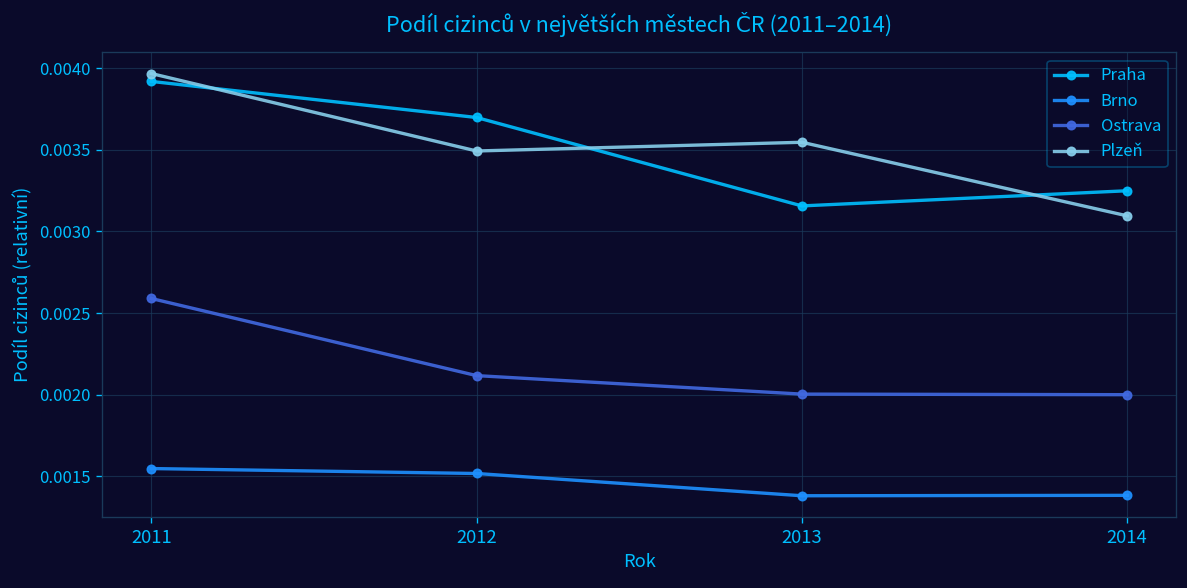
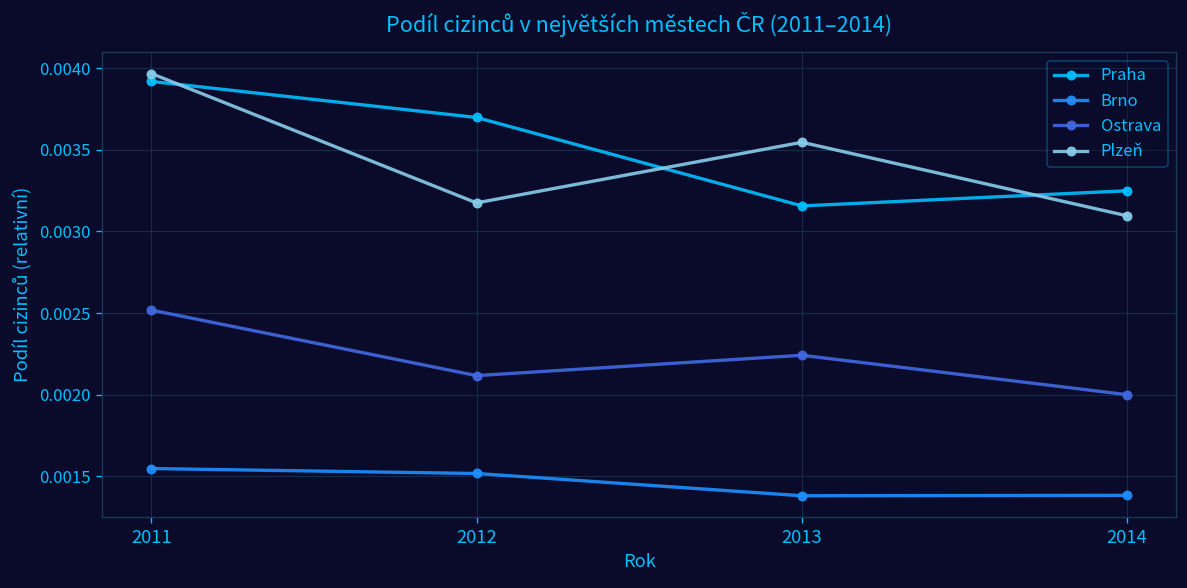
Ostrava, 2011: 0.00259 -> 0.00252
Plzeň, 2012: 0.00349 -> 0.00317
Ostrava, 2013: 0.00200 -> 0.00224
